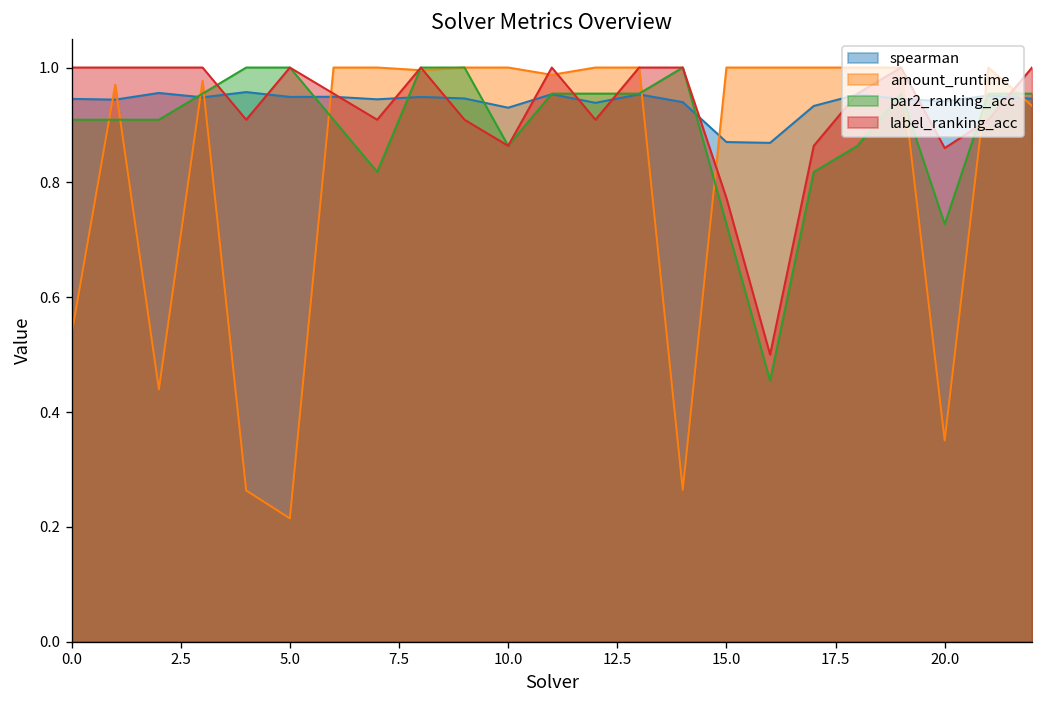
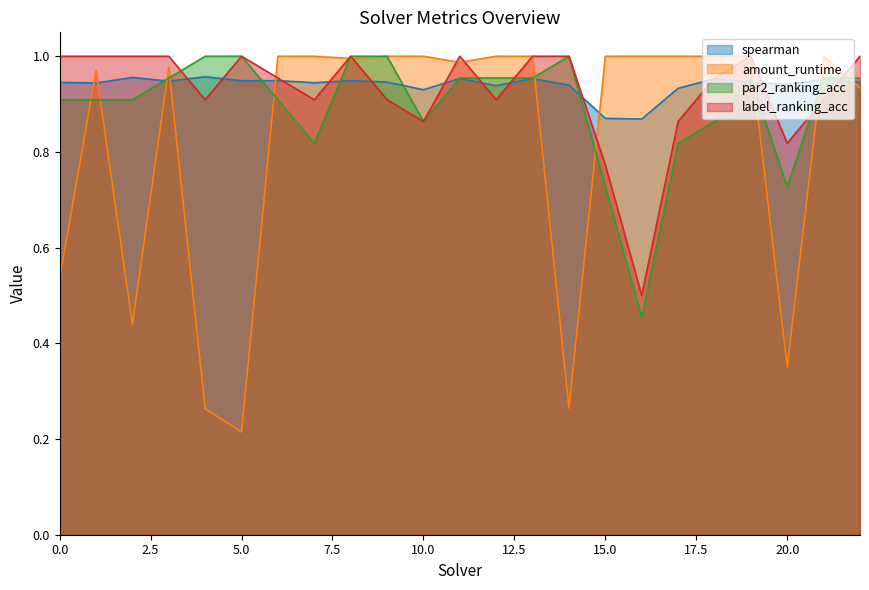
label_ranking_acc, 20.0: 0.86 -> 0.82
